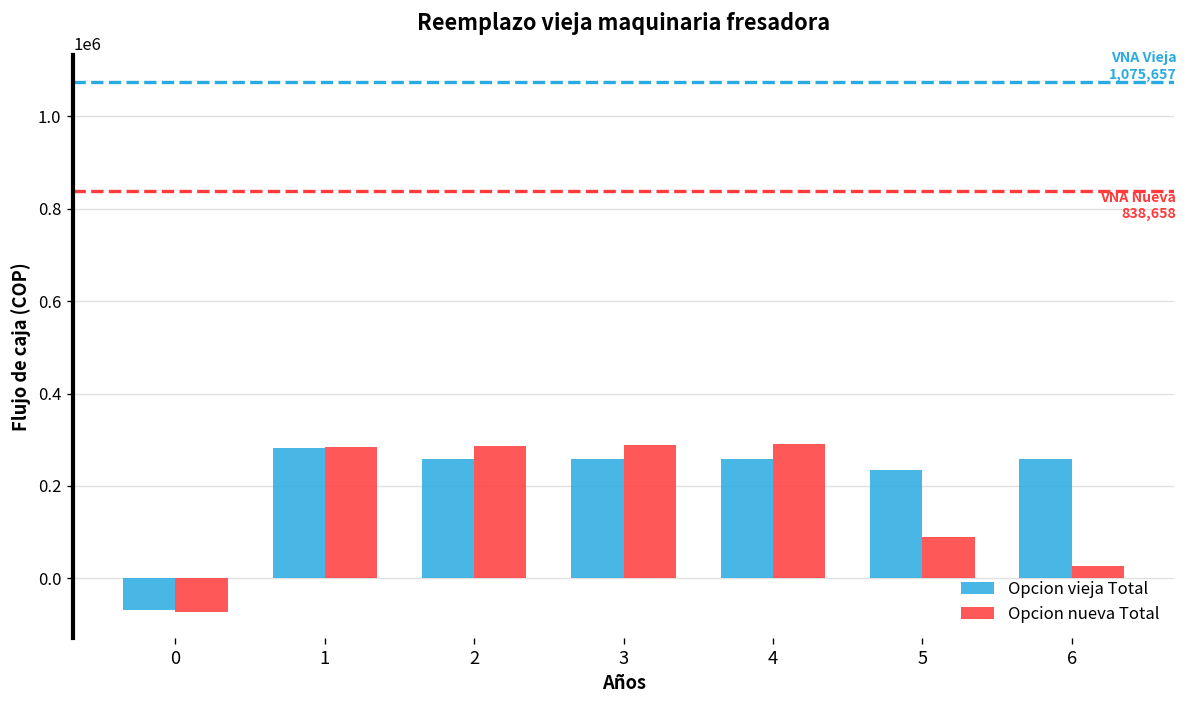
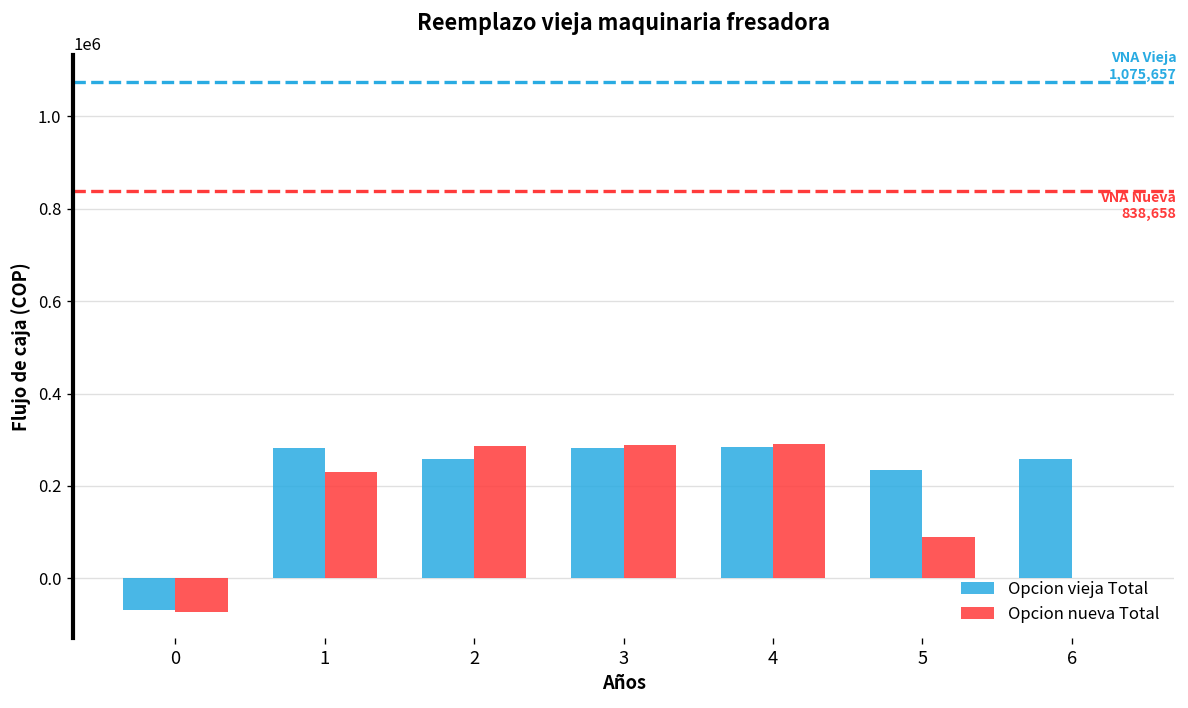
Opcion nueva Total, 1: 290000 -> 230000
Opcion vieja Total, 3: 260000 -> 280000
Opcion vieja Total, 4: 260000 -> 290000
Opcion nueva Total, 6: 30000 -> 0
